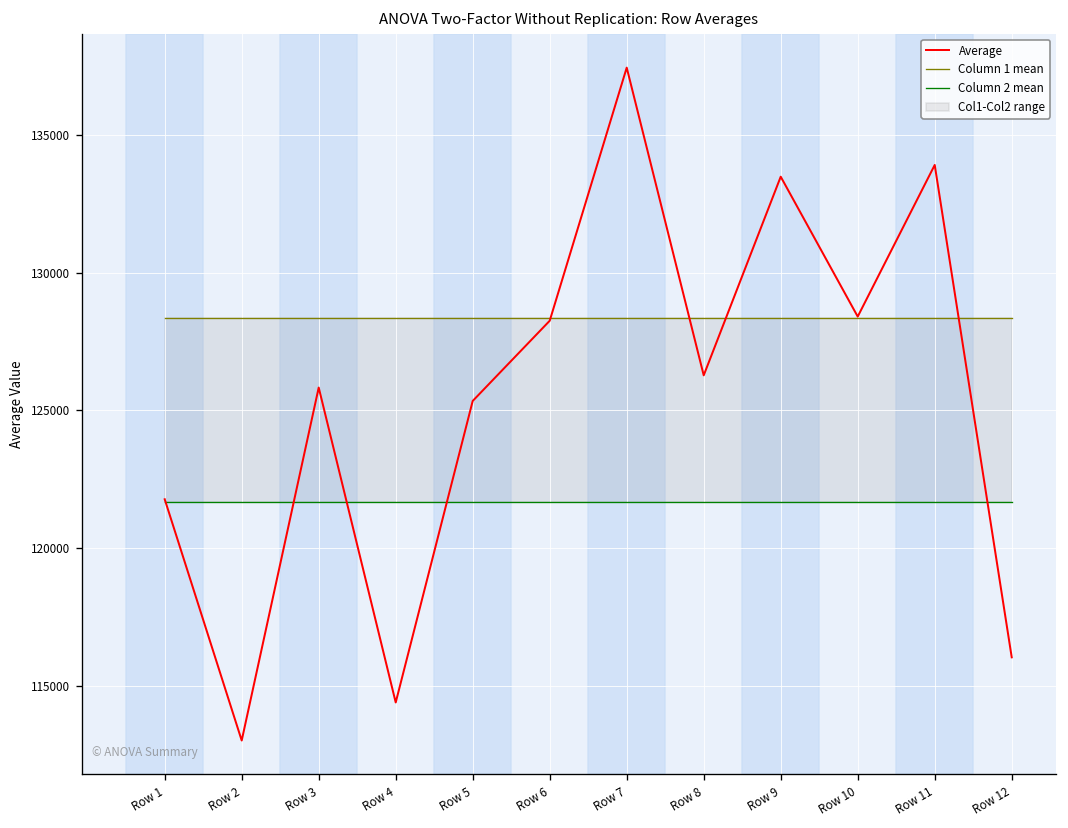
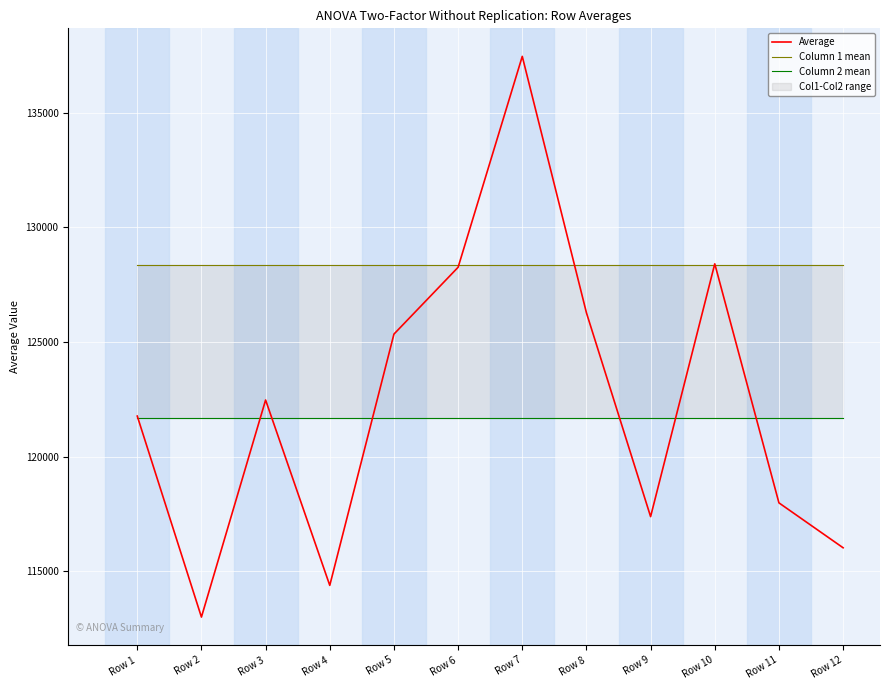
Average, Row 3: 125800 -> 122500
Average, Row 9: 133500 -> 117400
Average, Row 11: 133900 -> 118000
